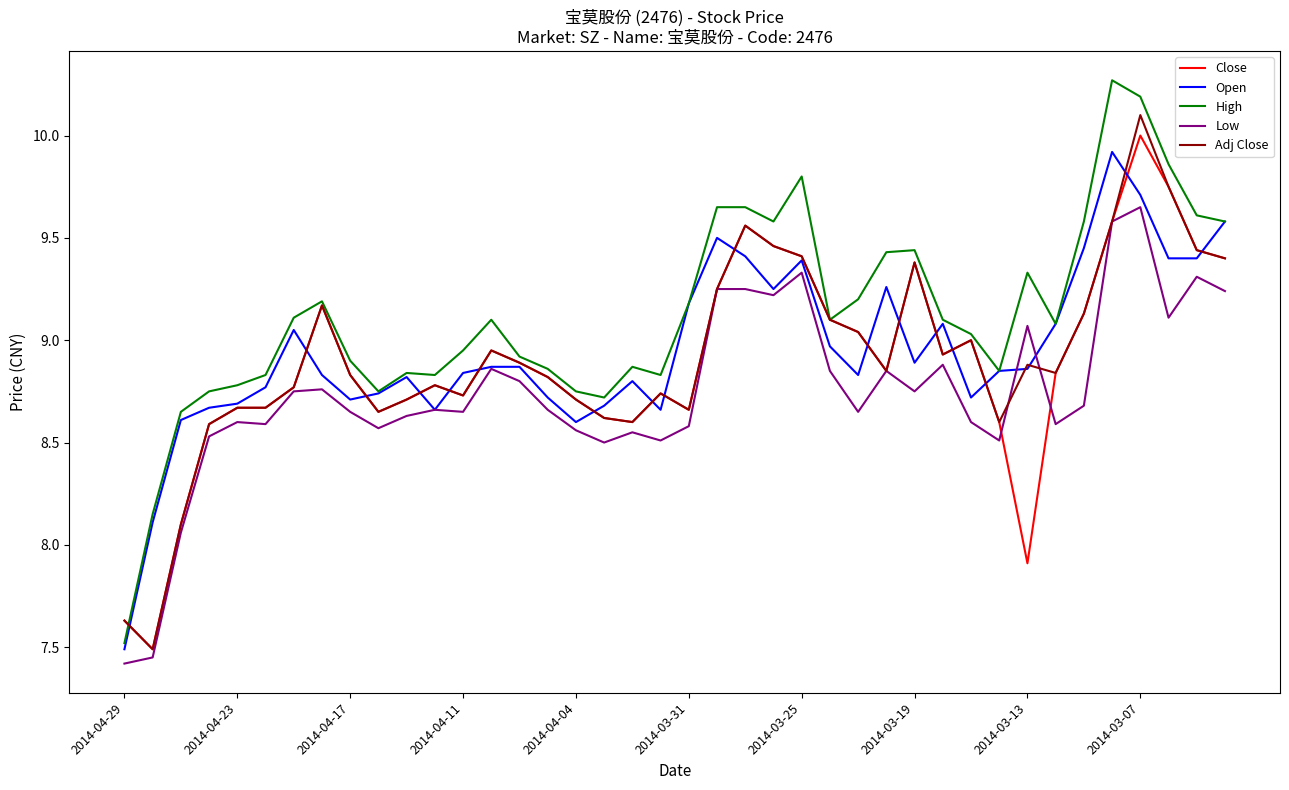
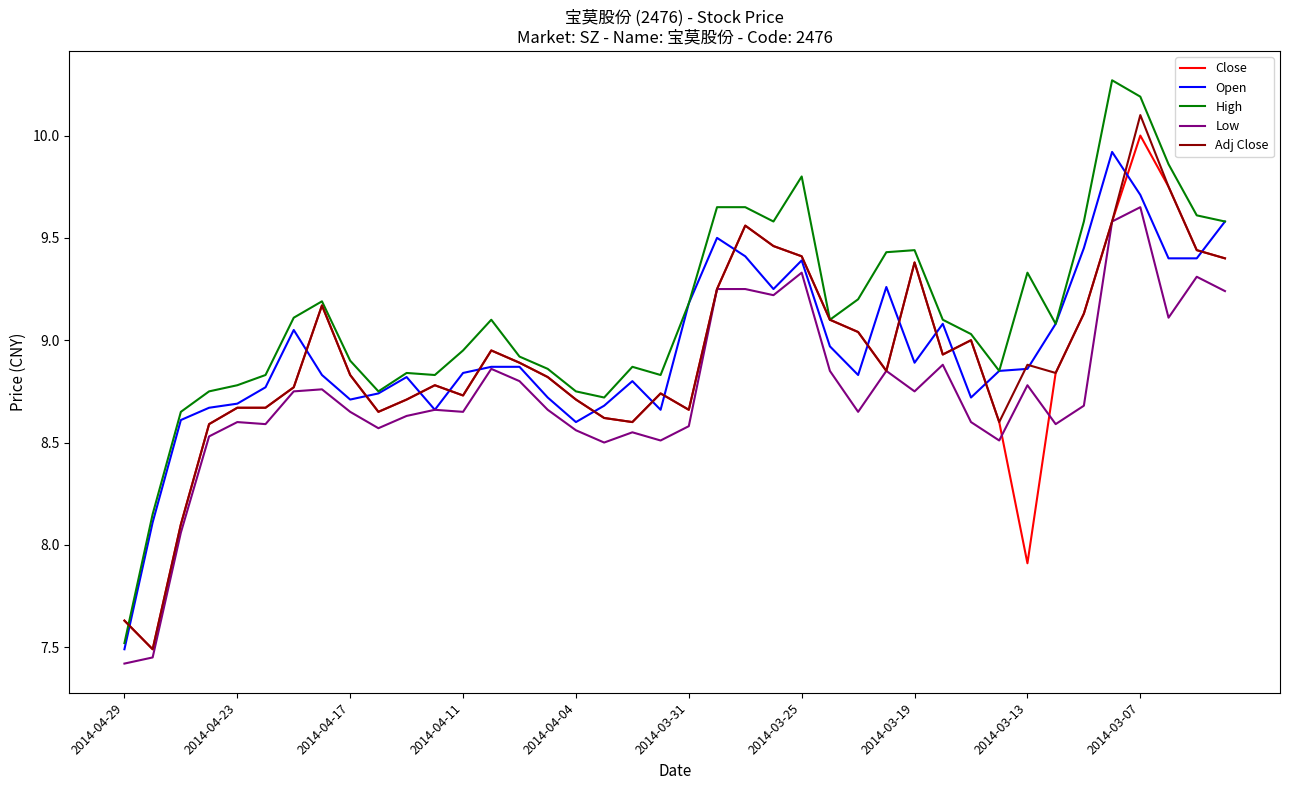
Low, 2014-03-13: 9.07 -> 8.78
